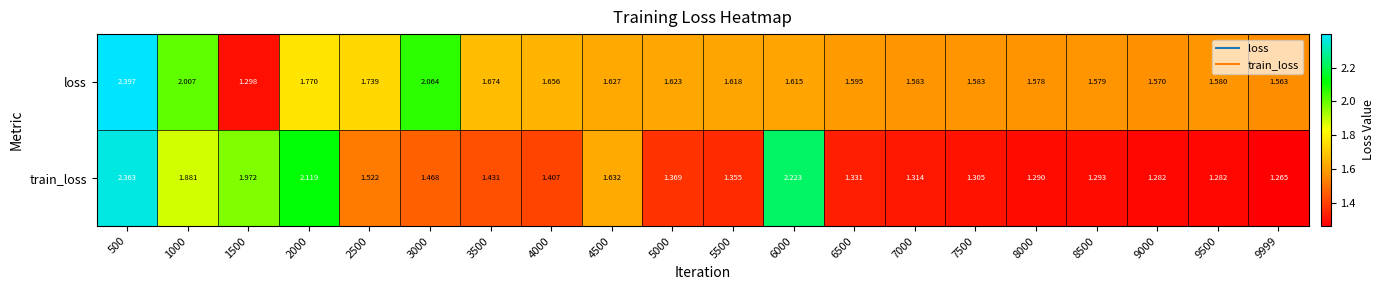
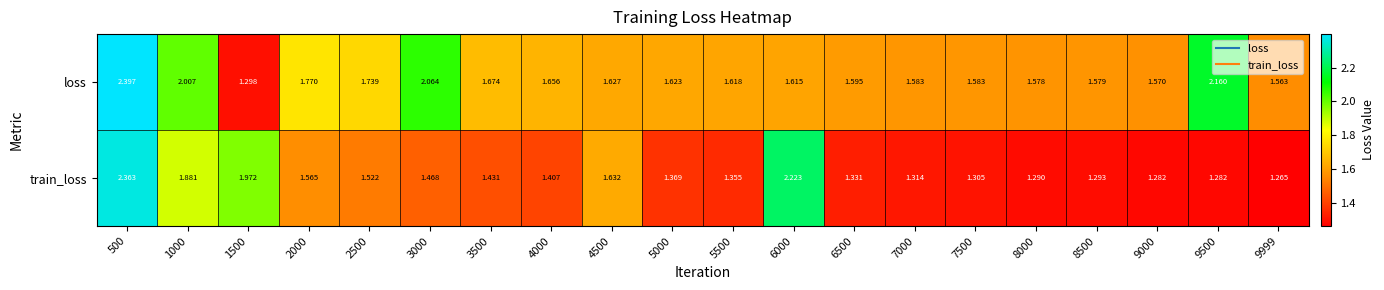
loss, 9500: 1.580 -> 2.160
train_loss, 2000: 2.119 -> 1.565
